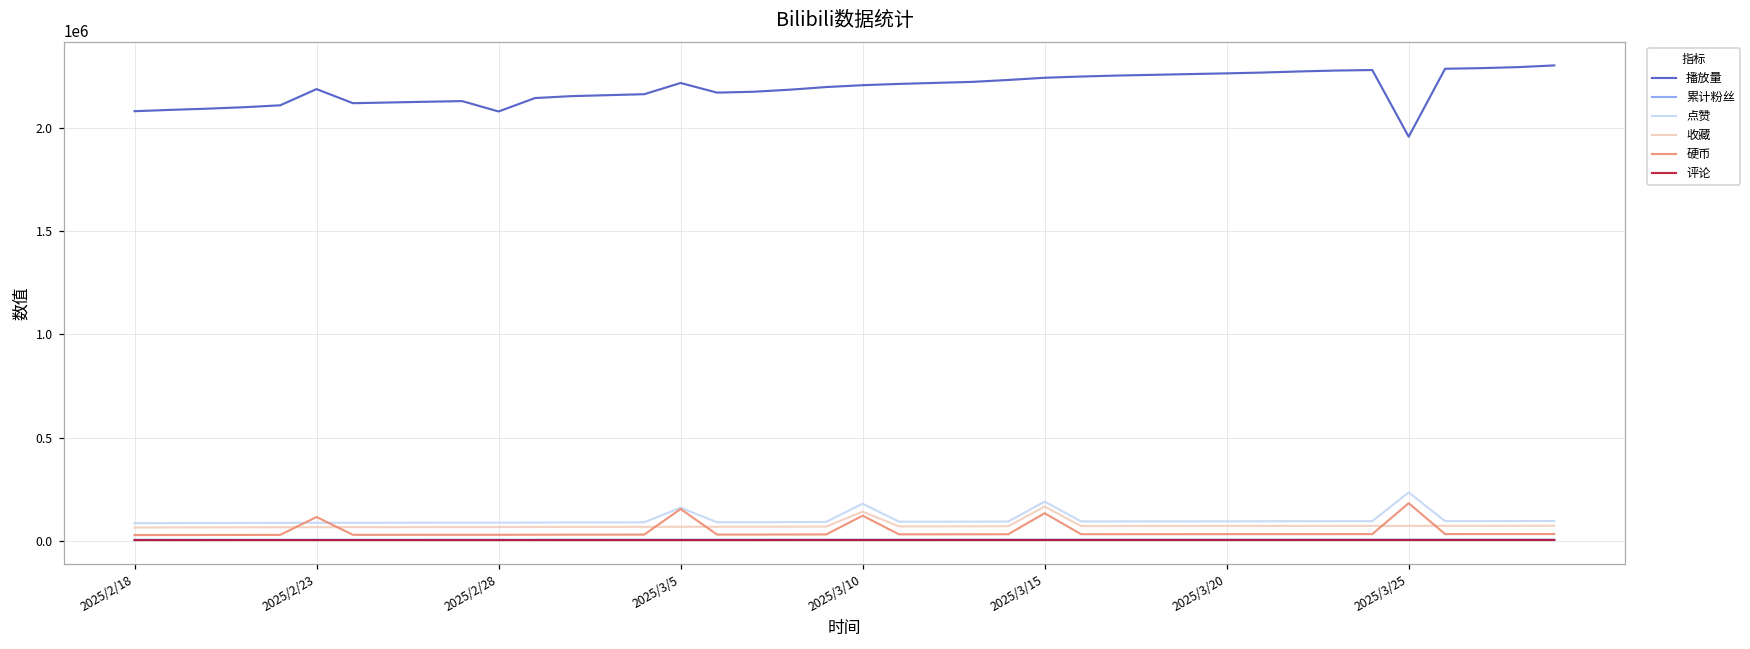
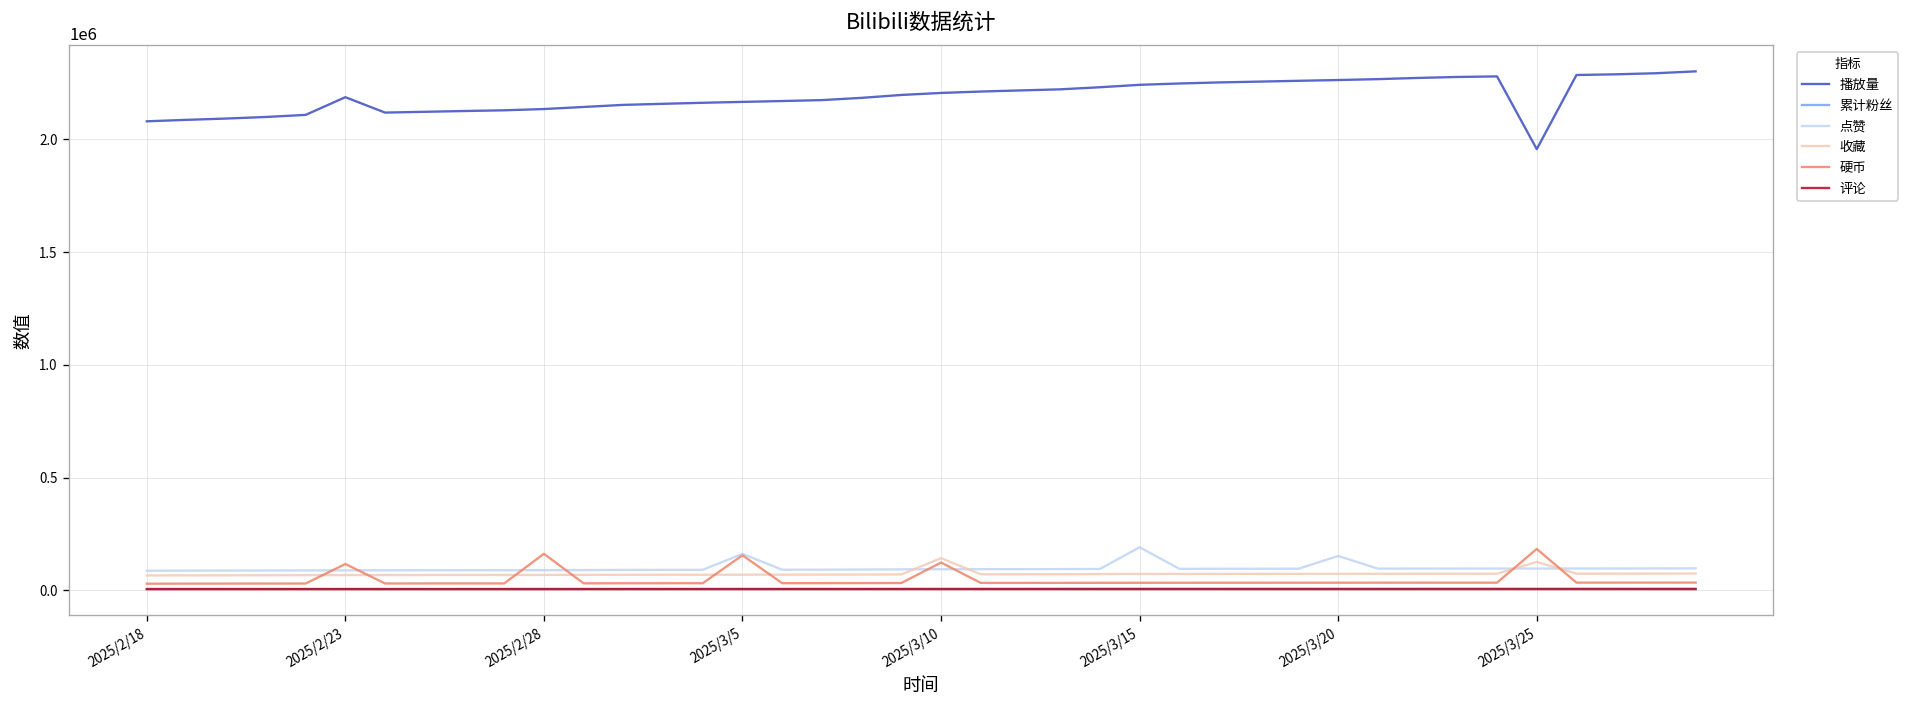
播放量, 2025/2/28: 2080000 -> 2130000
硬币, 2025/2/28: 30000 -> 160000
播放量, 2025/3/5: 2220000 -> 2170000
点赞, 2025/3/10: 180000 -> 90000
收藏, 2025/3/15: 170000 -> 70000
硬币, 2025/3/15: 140000 -> 30000
点赞, 2025/3/20: 100000 -> 150000
点赞, 2025/3/25: 240000 -> 100000
收藏, 2025/3/25: 70000 -> 130000
